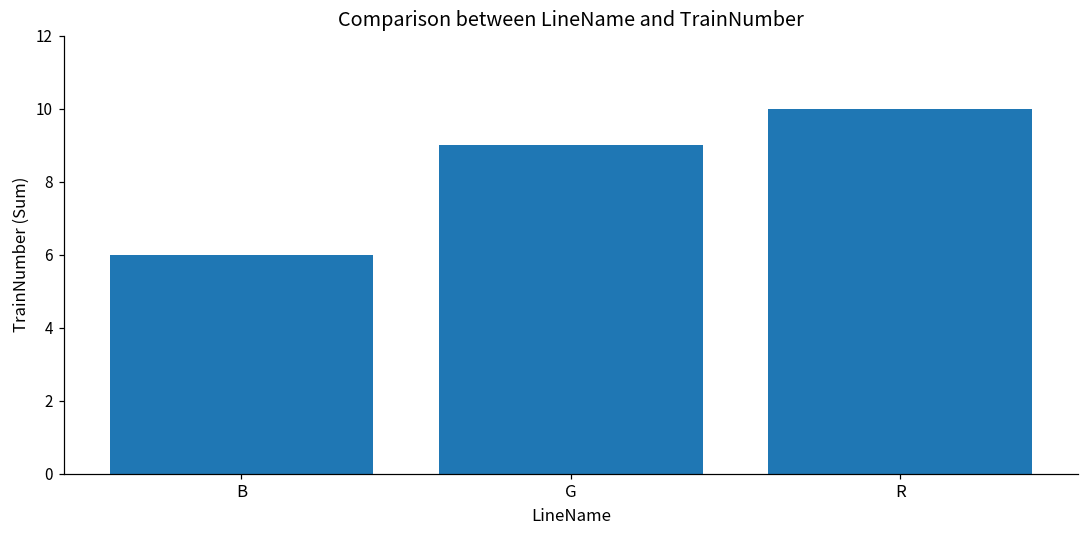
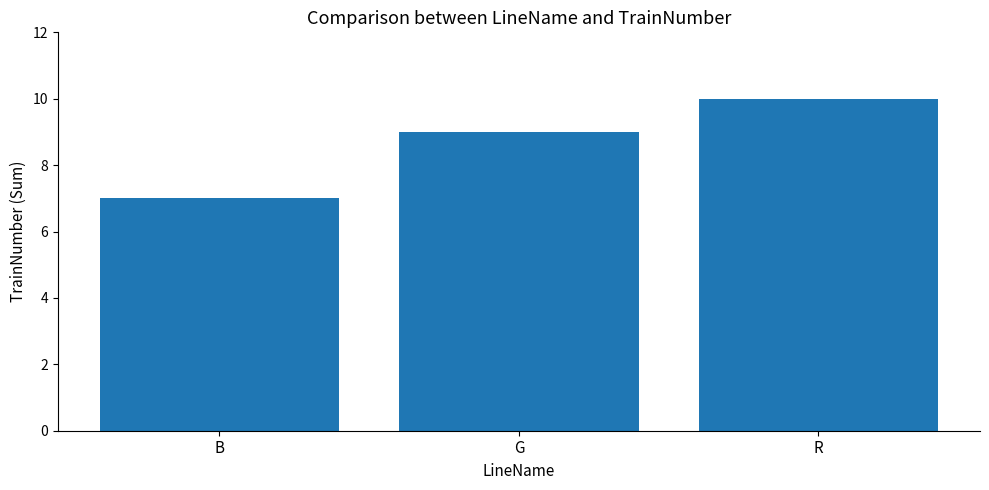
B: 6 -> 7
